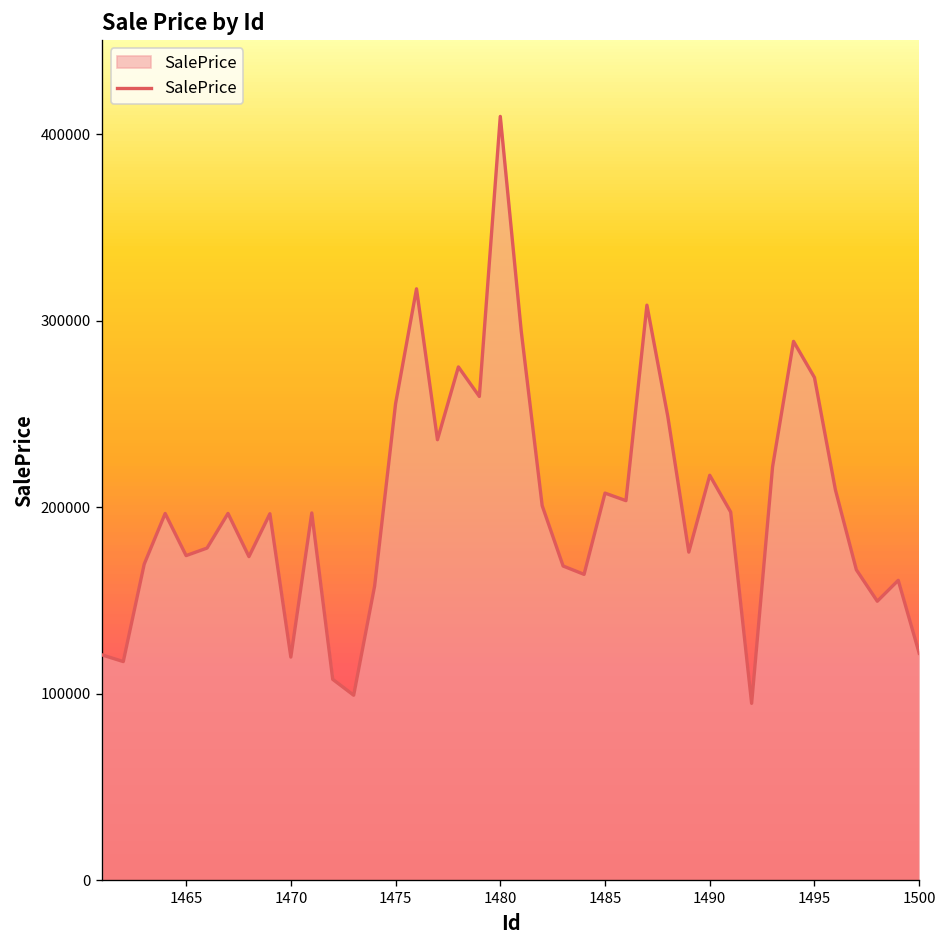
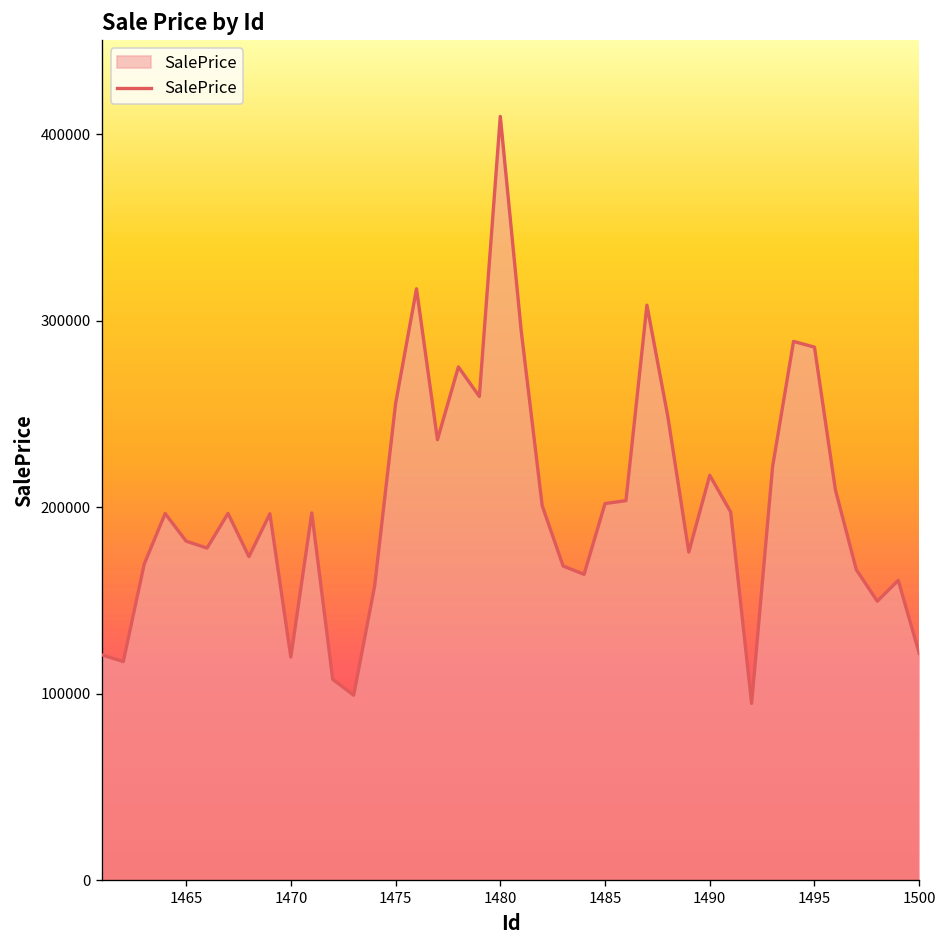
1465: 174000 -> 182000
1485: 208000 -> 202000
1495: 270000 -> 286000
